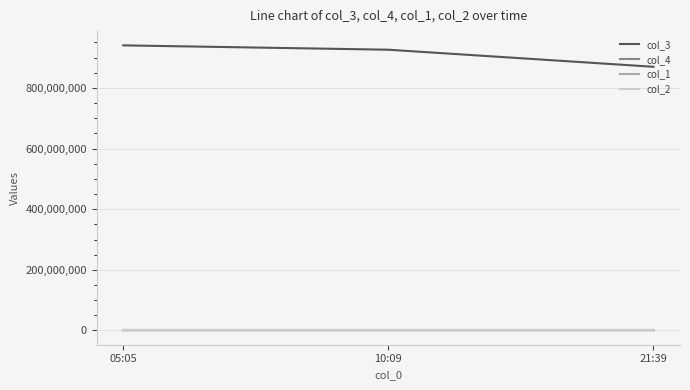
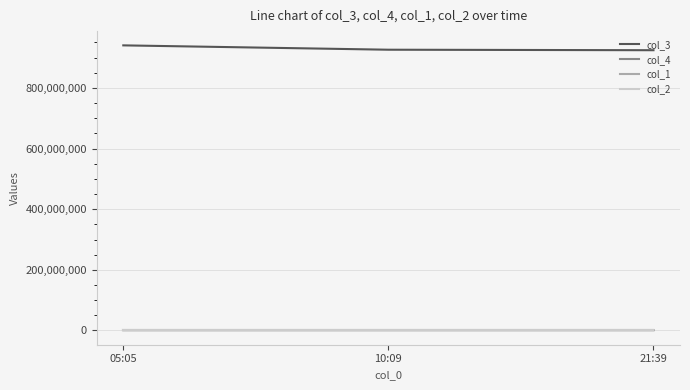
col_3, 21:39: 870,000,000 -> 920,000,000
